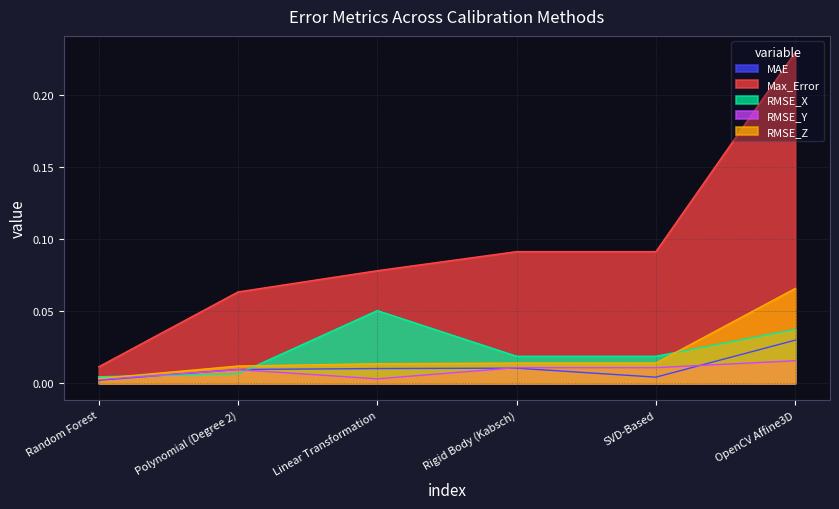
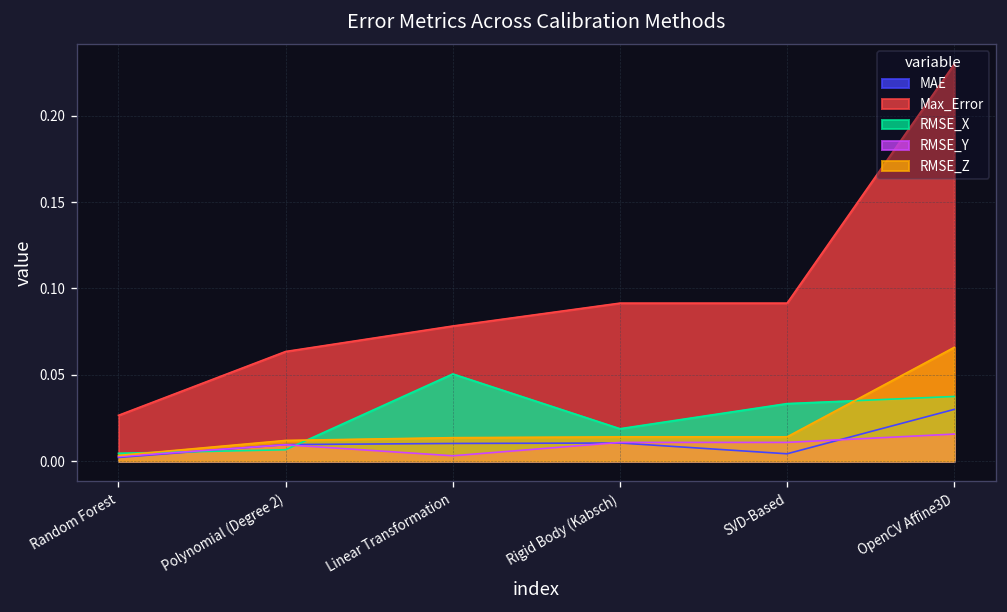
Max_Error, Random Forest: 0.012 -> 0.027
RMSE_X, SVD-Based: 0.019 -> 0.033
